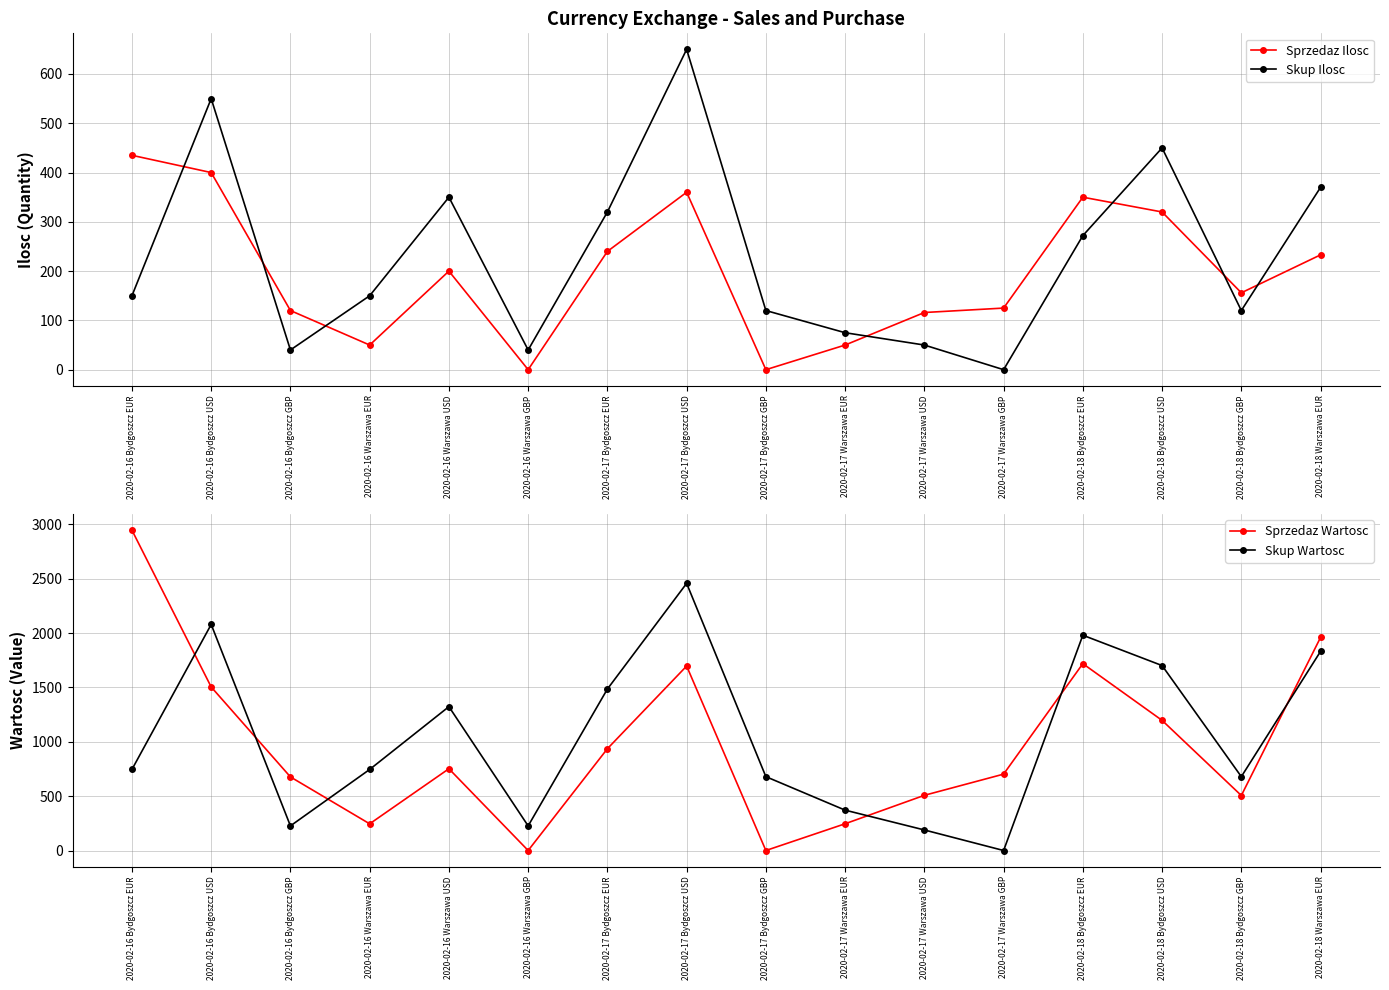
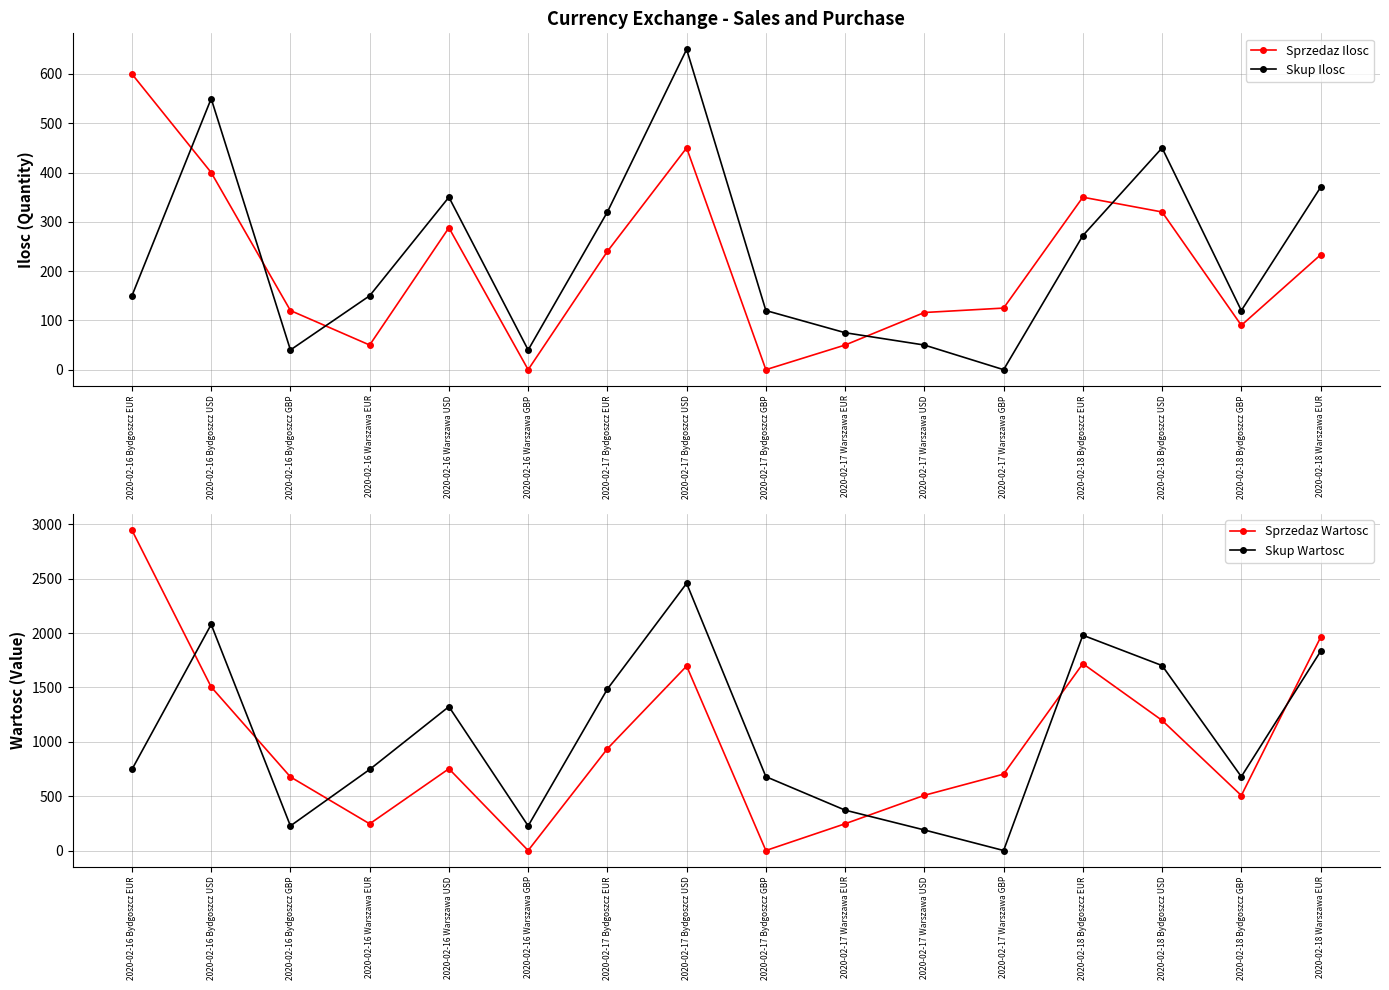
Currency Exchange - Sales and Purchase, Sprzedaz Ilosc, 2020-02-16 Bydgoszcz EUR: 440 -> 600
Currency Exchange - Sales and Purchase, Sprzedaz Ilosc, 2020-02-16 Warszawa USD: 200 -> 290
Currency Exchange - Sales and Purchase, Sprzedaz Ilosc, 2020-02-17 Bydgoszcz USD: 360 -> 450
Currency Exchange - Sales and Purchase, Sprzedaz Ilosc, 2020-02-18 Bydgoszcz GBP: 160 -> 90
